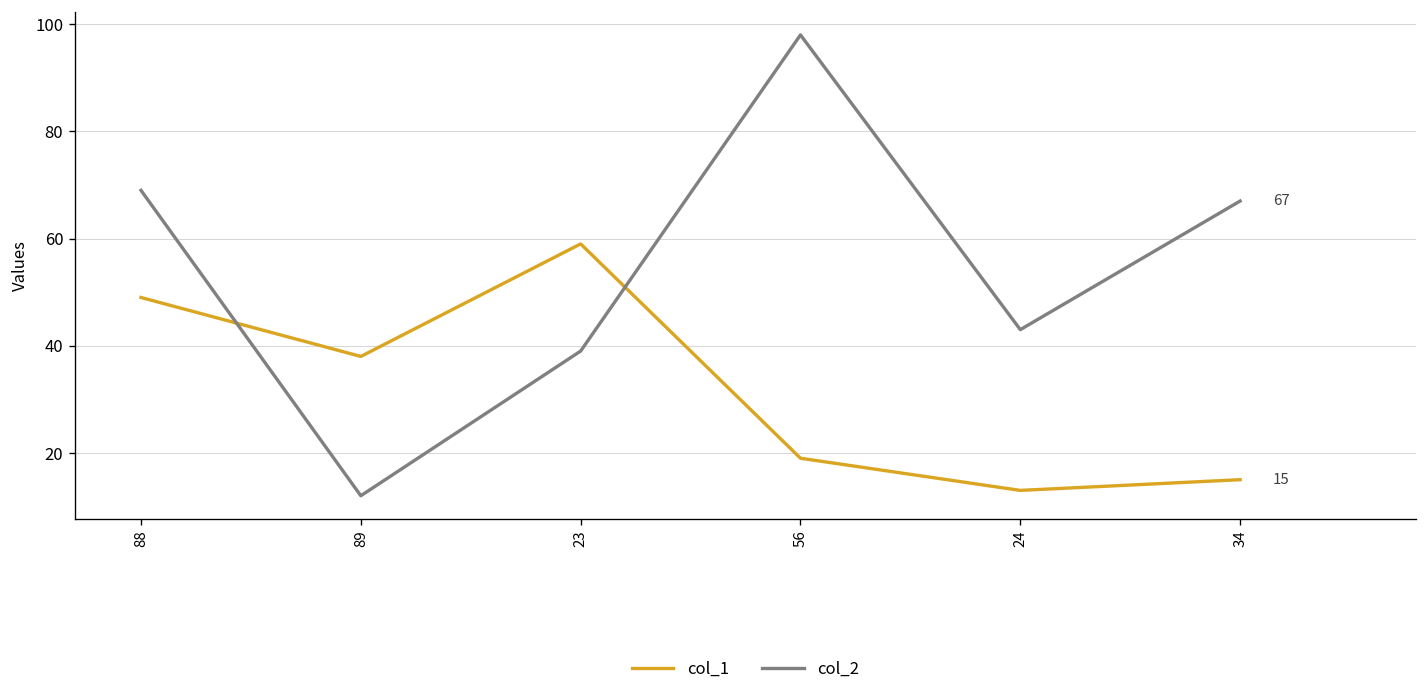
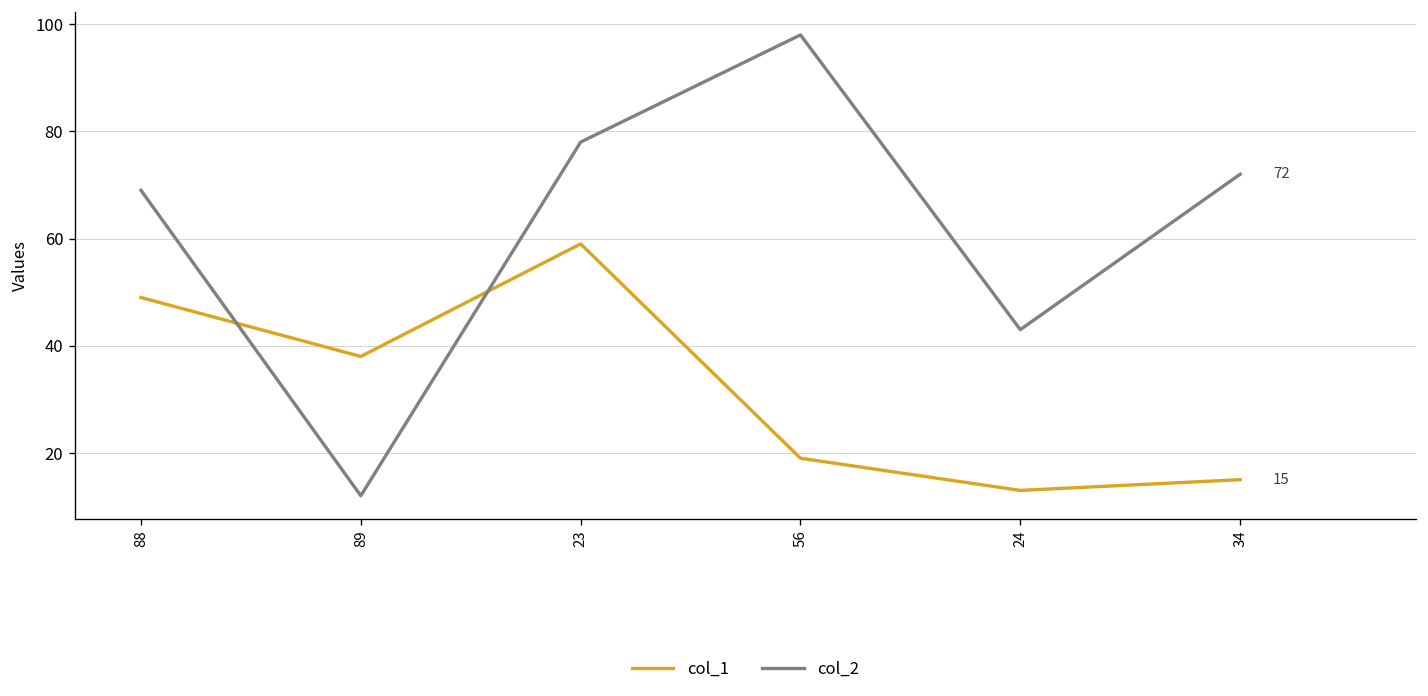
col_2, 23: 39 -> 78
col_2, 34: 67 -> 72
